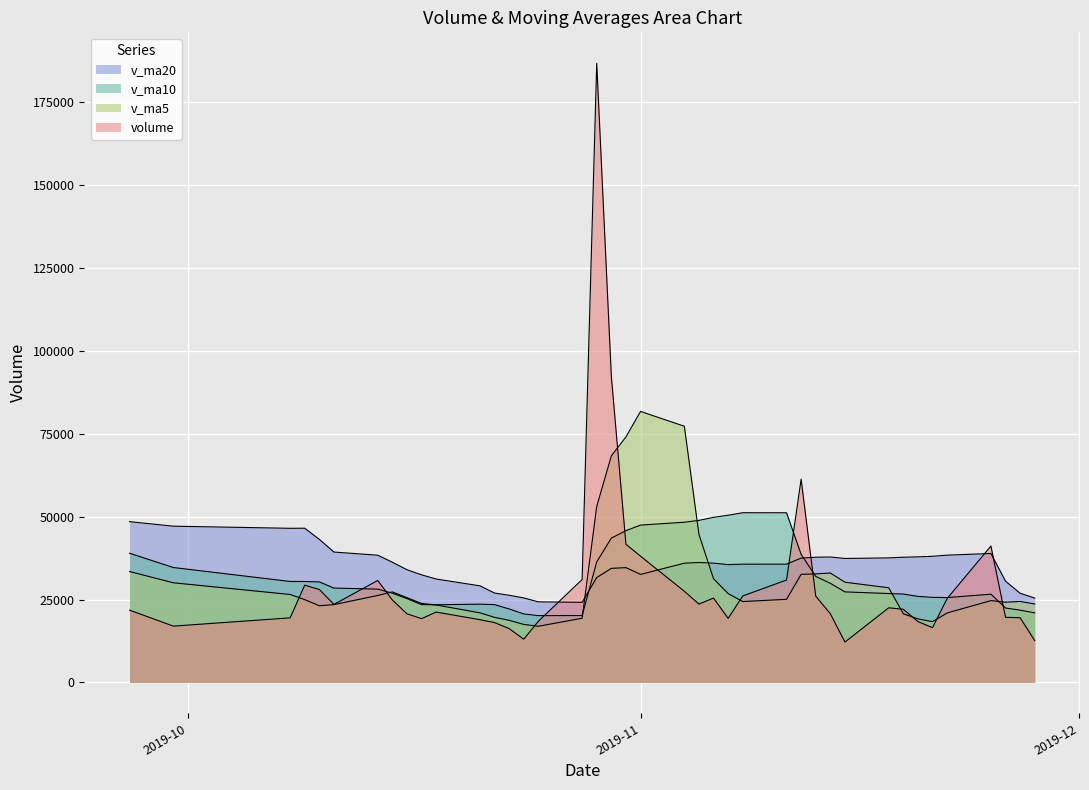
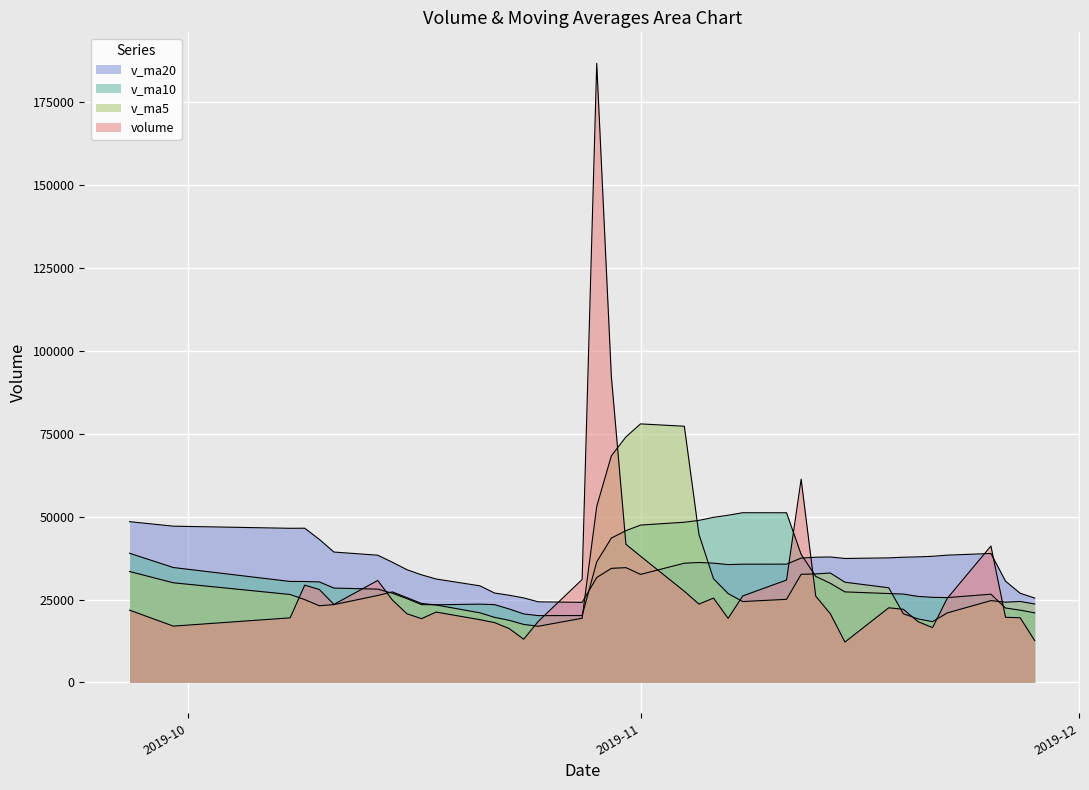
v_ma5, 2019-11: 82000 -> 78000
